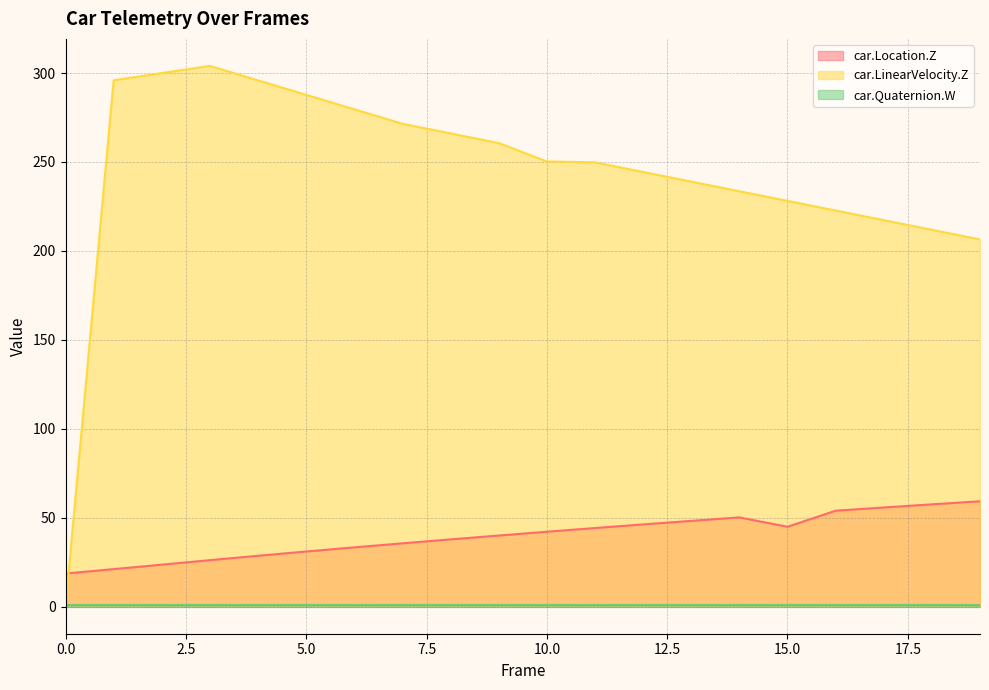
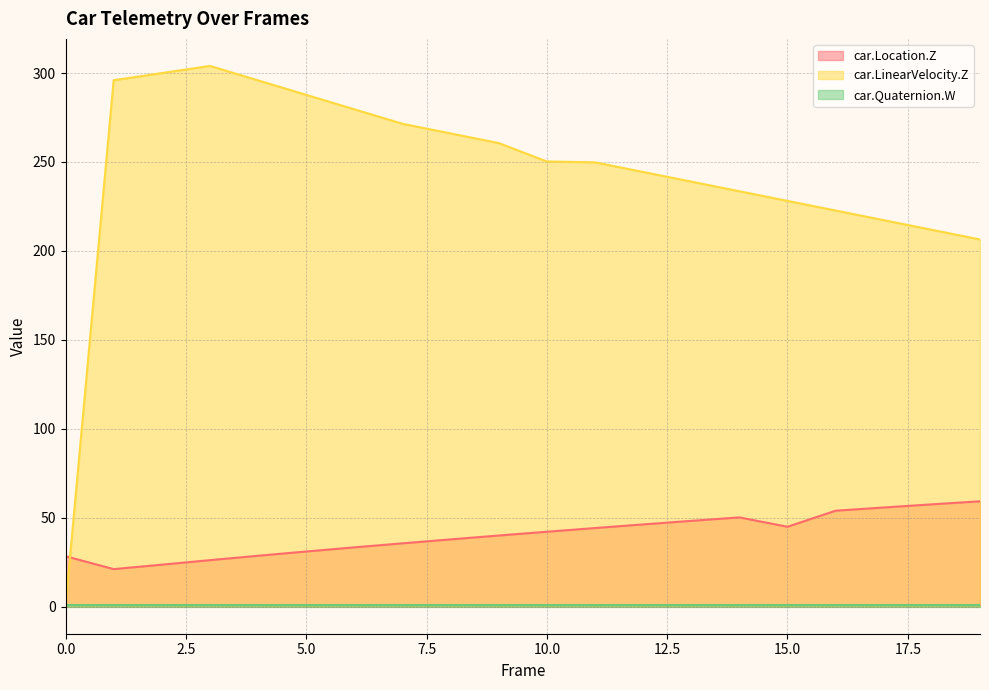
car.Location.Z, 0.0: 19 -> 28
